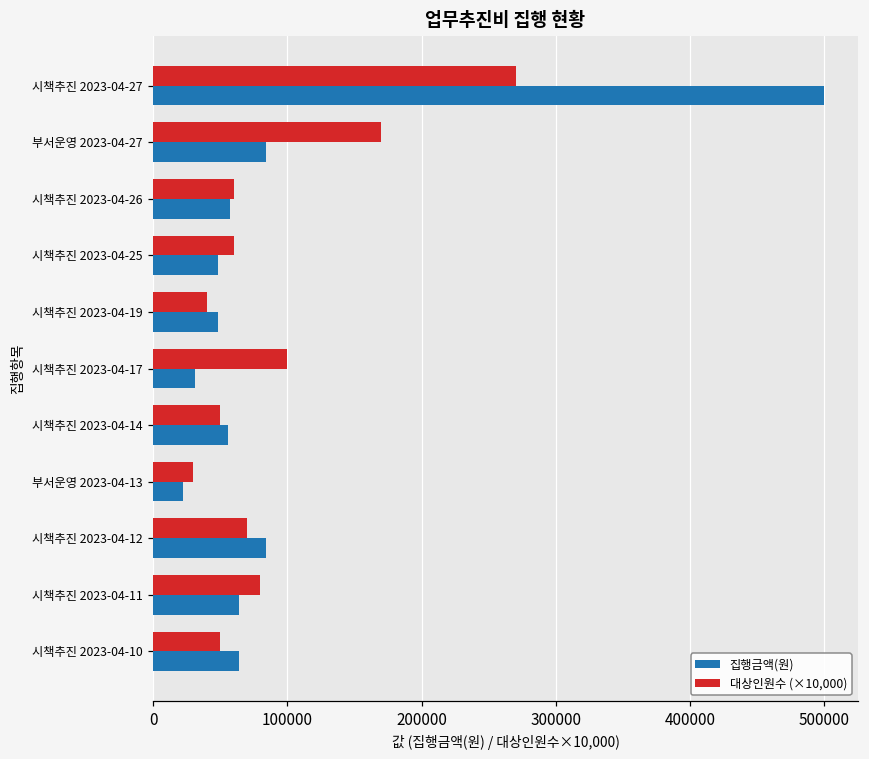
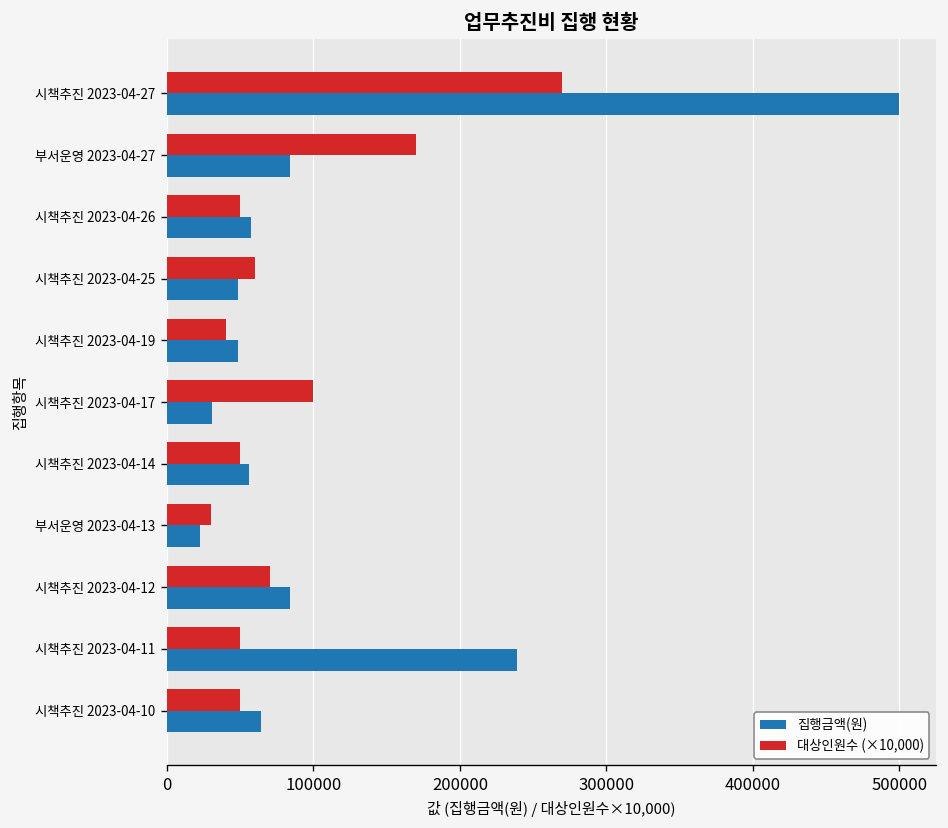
대상인원수 (×10,000), 시책추진 2023-04-26: 60000 -> 50000
대상인원수 (×10,000), 시책추진 2023-04-11: 80000 -> 50000
집행금액(원), 시책추진 2023-04-11: 64000 -> 239000
